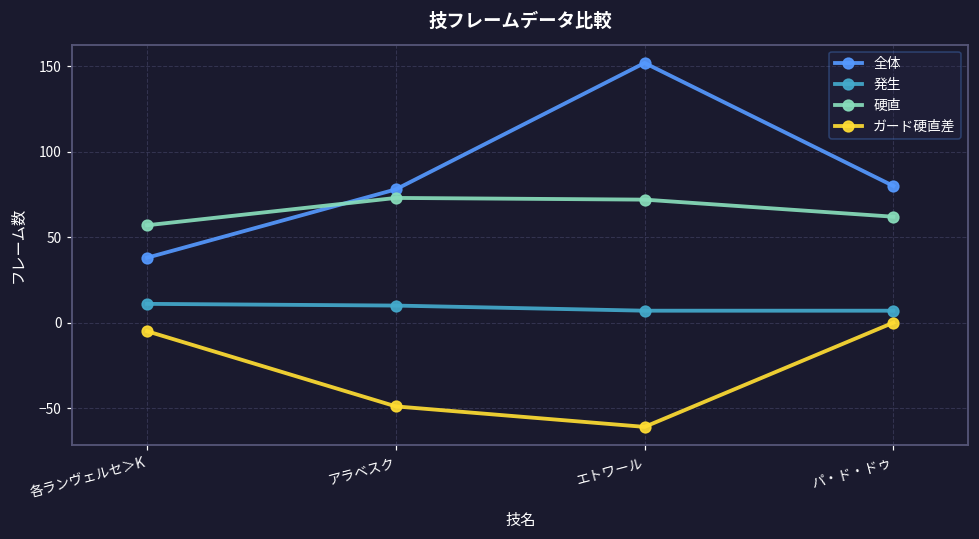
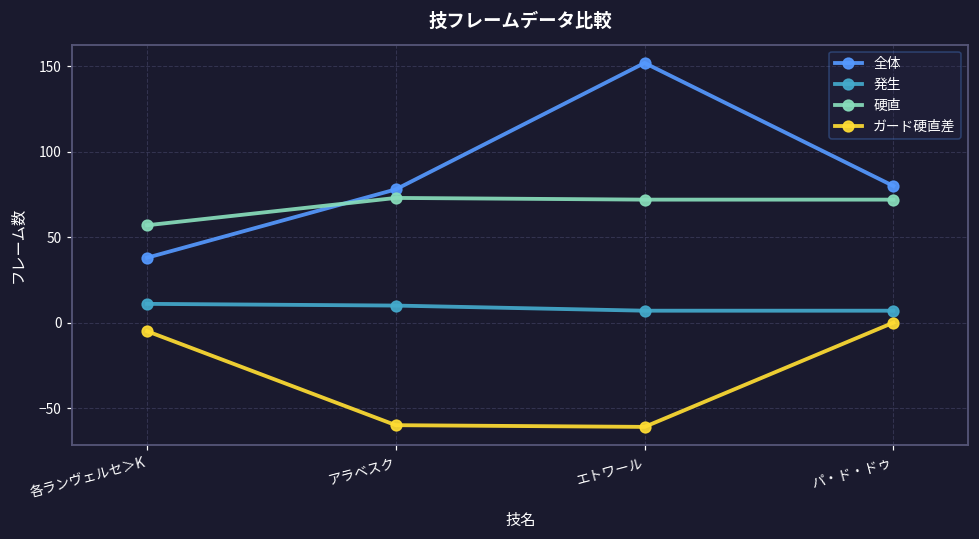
ガード硬直差, アラベスク: -49 -> -60
硬直, パ・ド・ドゥ: 62 -> 72
